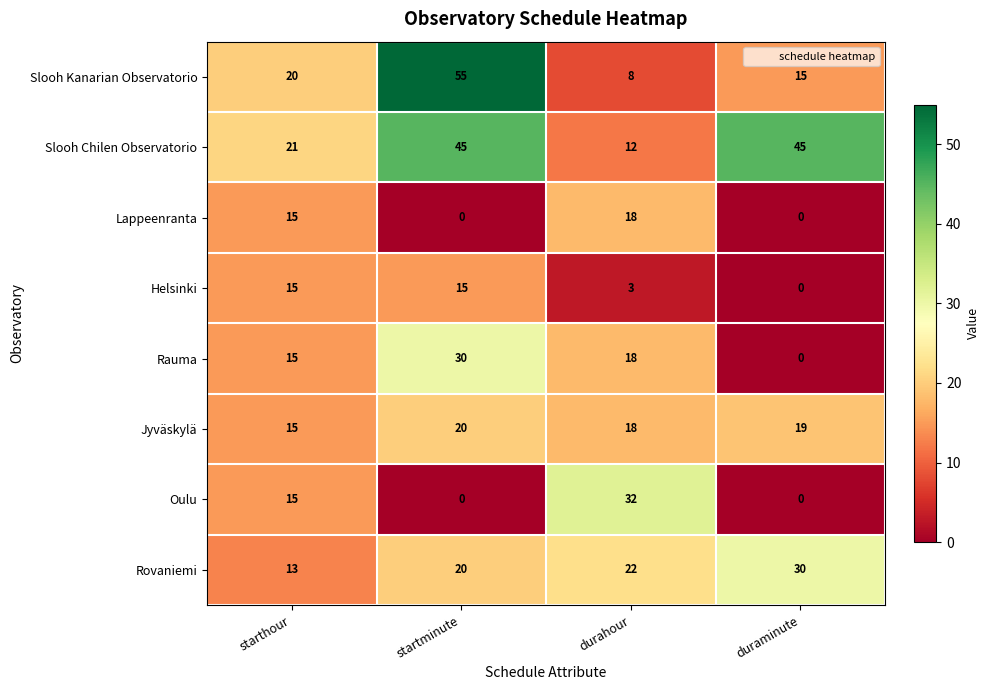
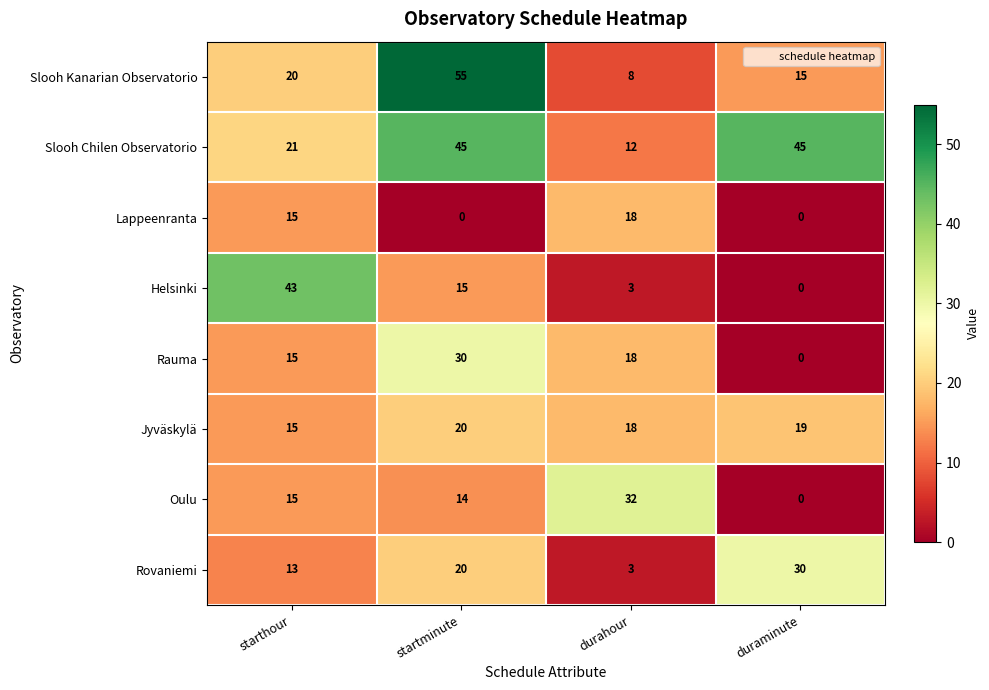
Helsinki, starthour: 15 -> 43
Oulu, startminute: 0 -> 14
Rovaniemi, durahour: 22 -> 3
